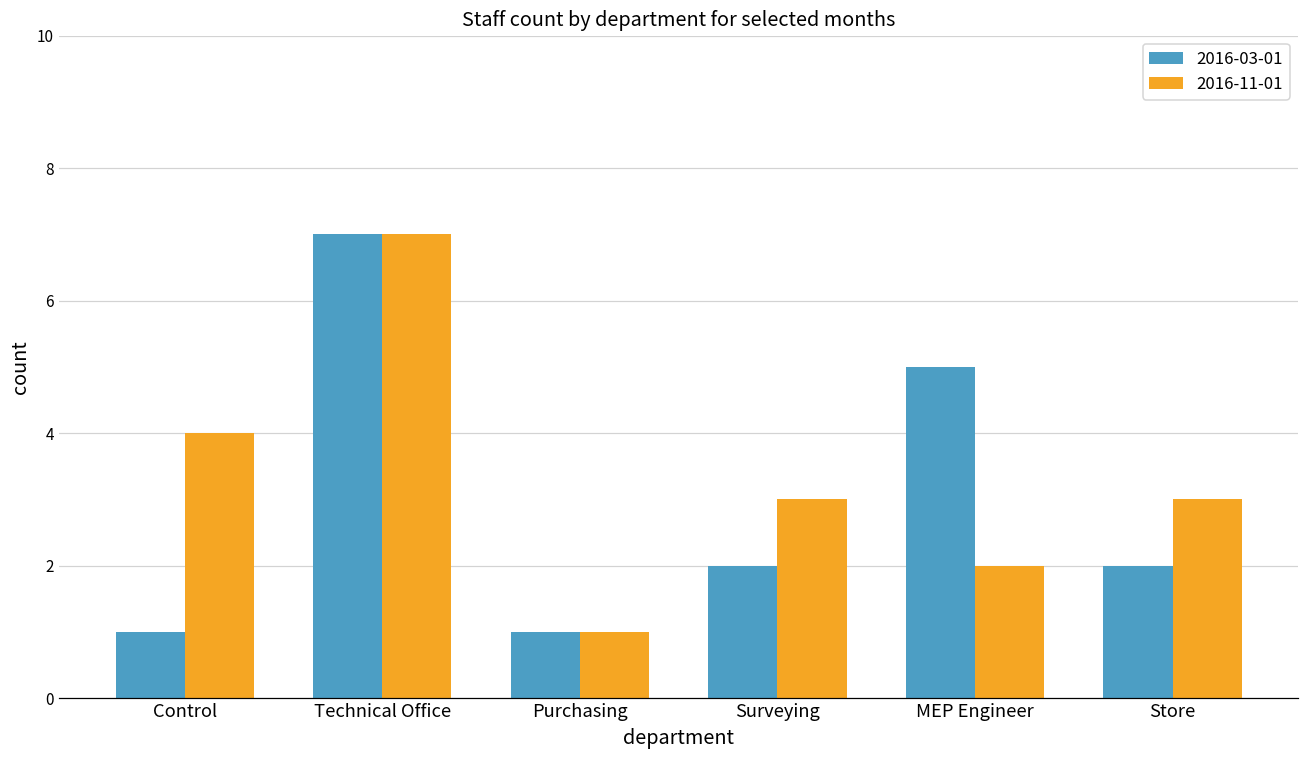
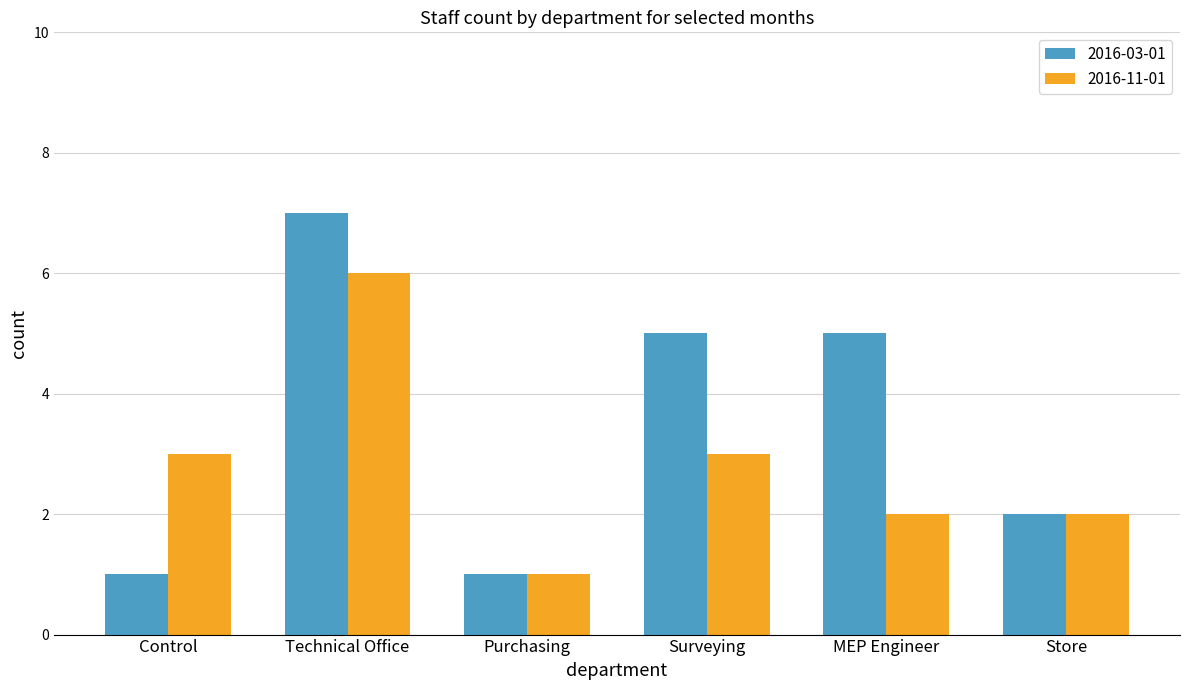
2016-11-01, Control: 4 -> 3
2016-11-01, Technical Office: 7 -> 6
2016-03-01, Surveying: 2 -> 5
2016-11-01, Store: 3 -> 2
